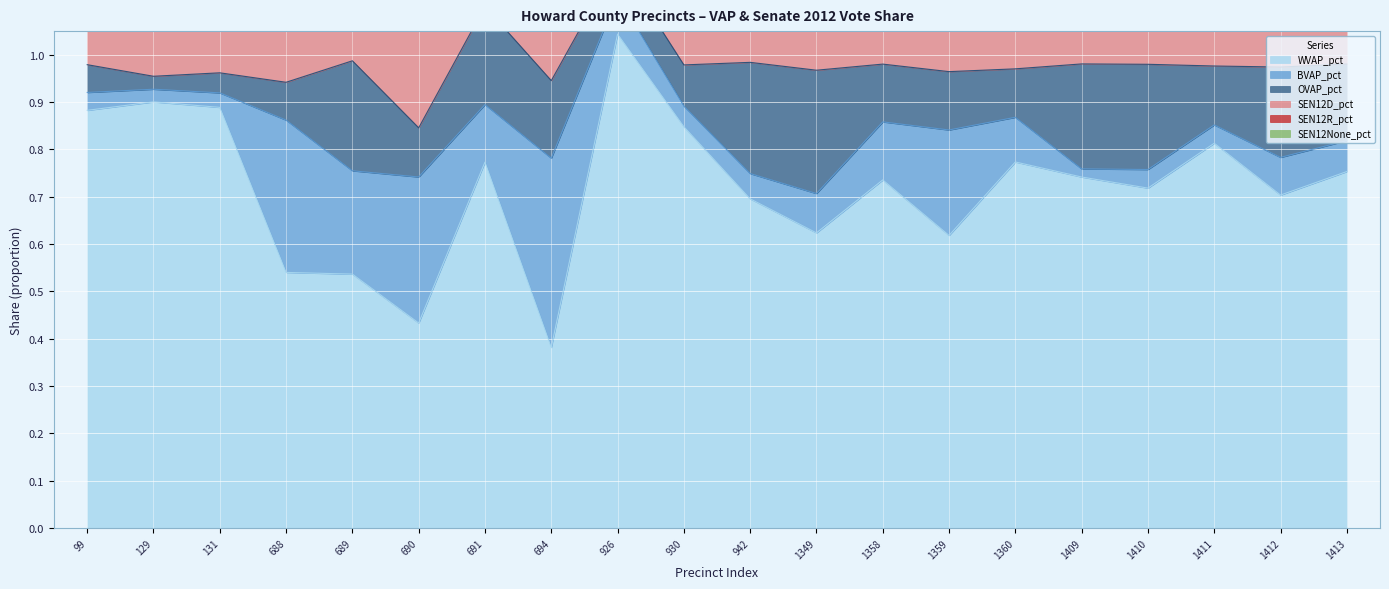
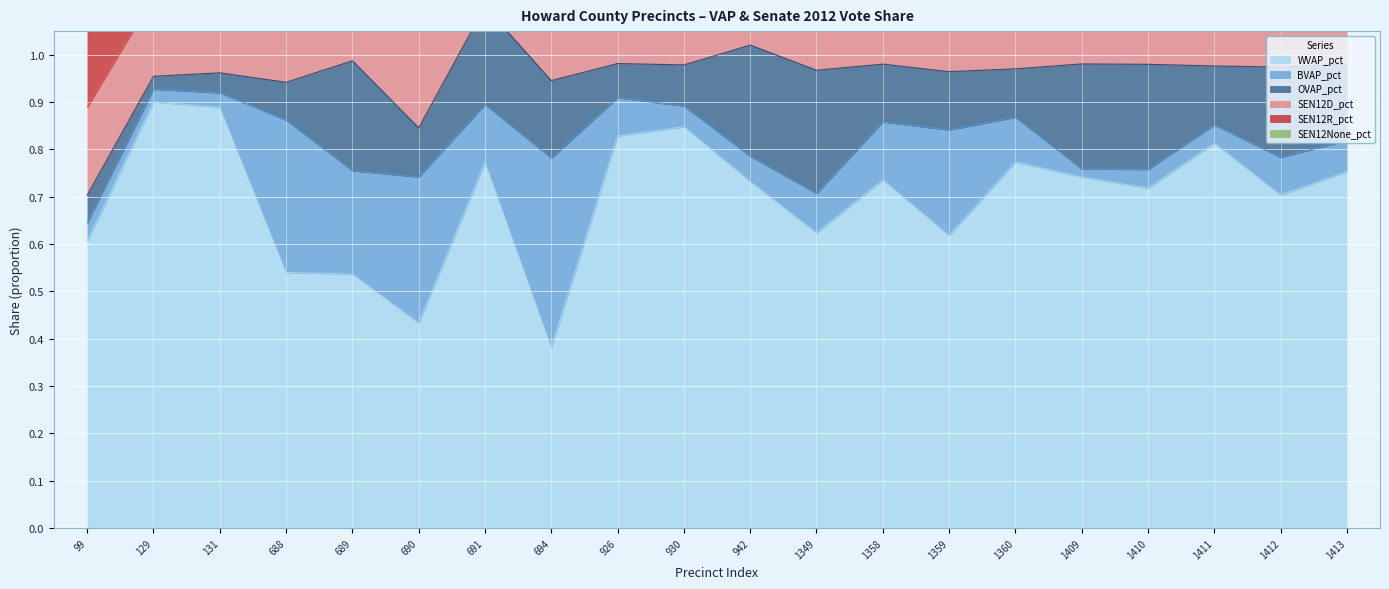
WVAP_pct, 99: 0.88 -> 0.61
WVAP_pct, 926: 1.04 -> 0.83
WVAP_pct, 942: 0.70 -> 0.73
